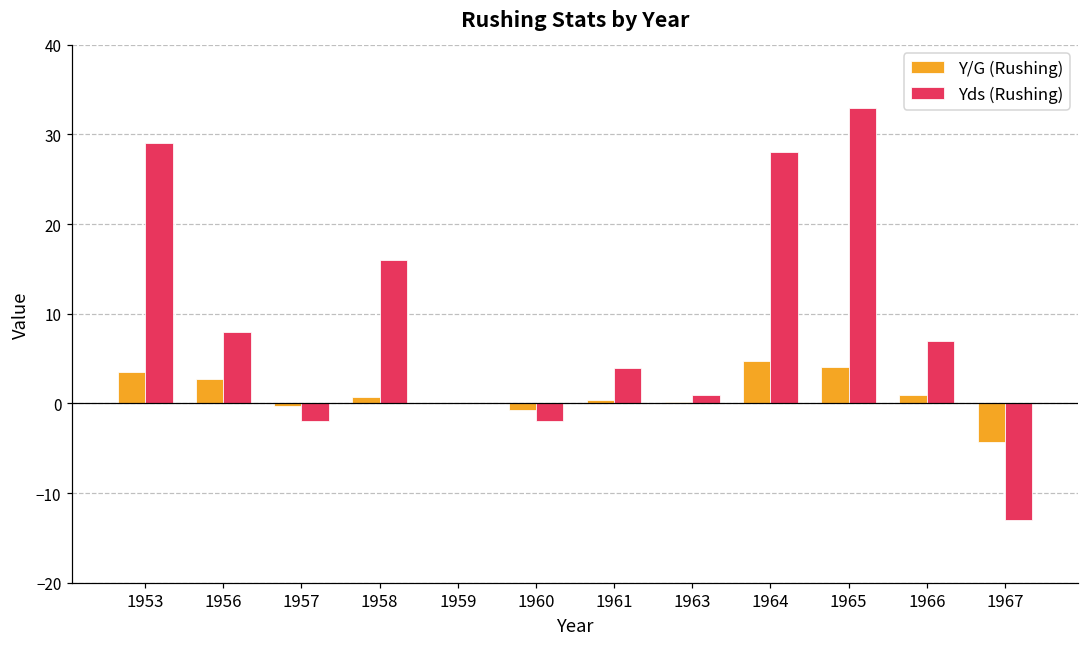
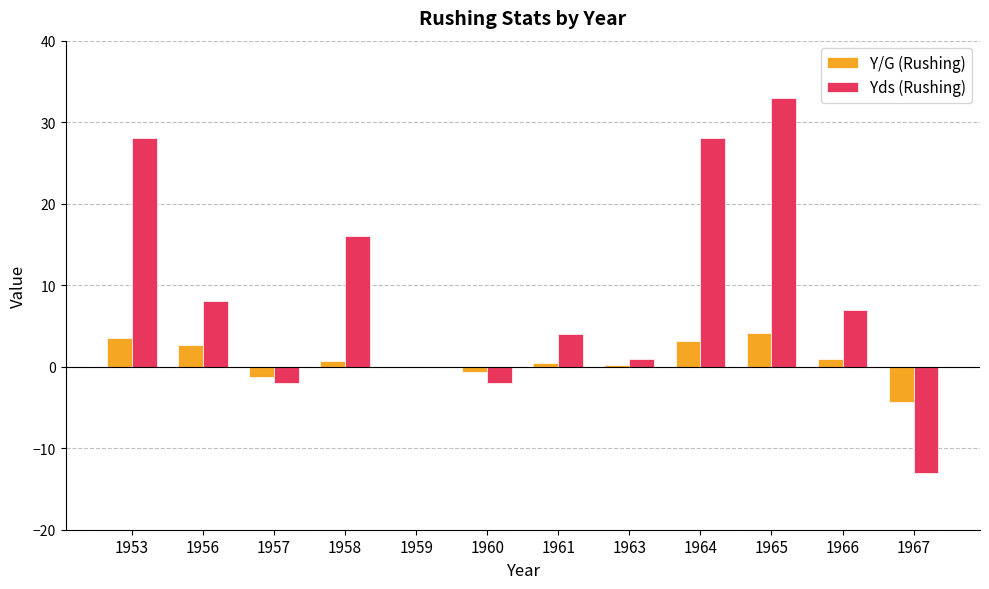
Yds (Rushing), 1953: 29 -> 28
Y/G (Rushing), 1957: 0 -> -1
Y/G (Rushing), 1964: 5 -> 3
